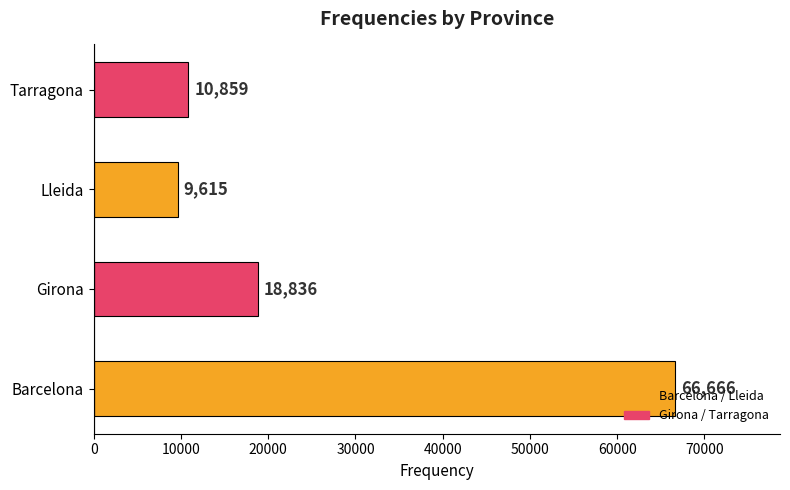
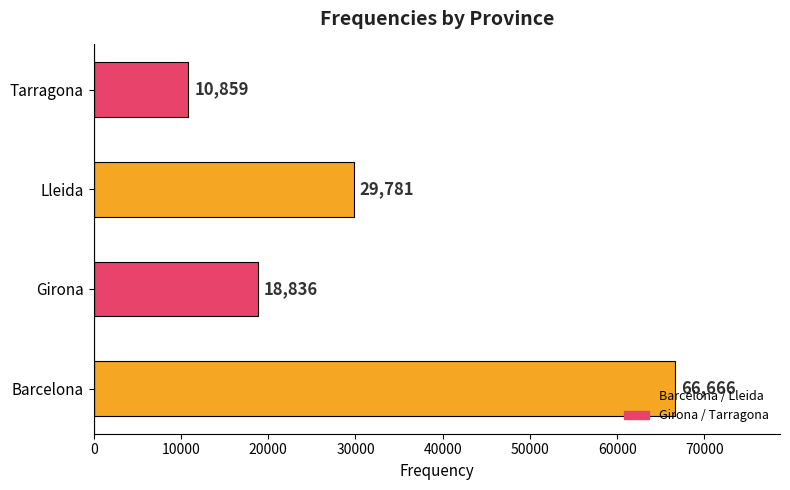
Lleida: 9,615 -> 29,781
